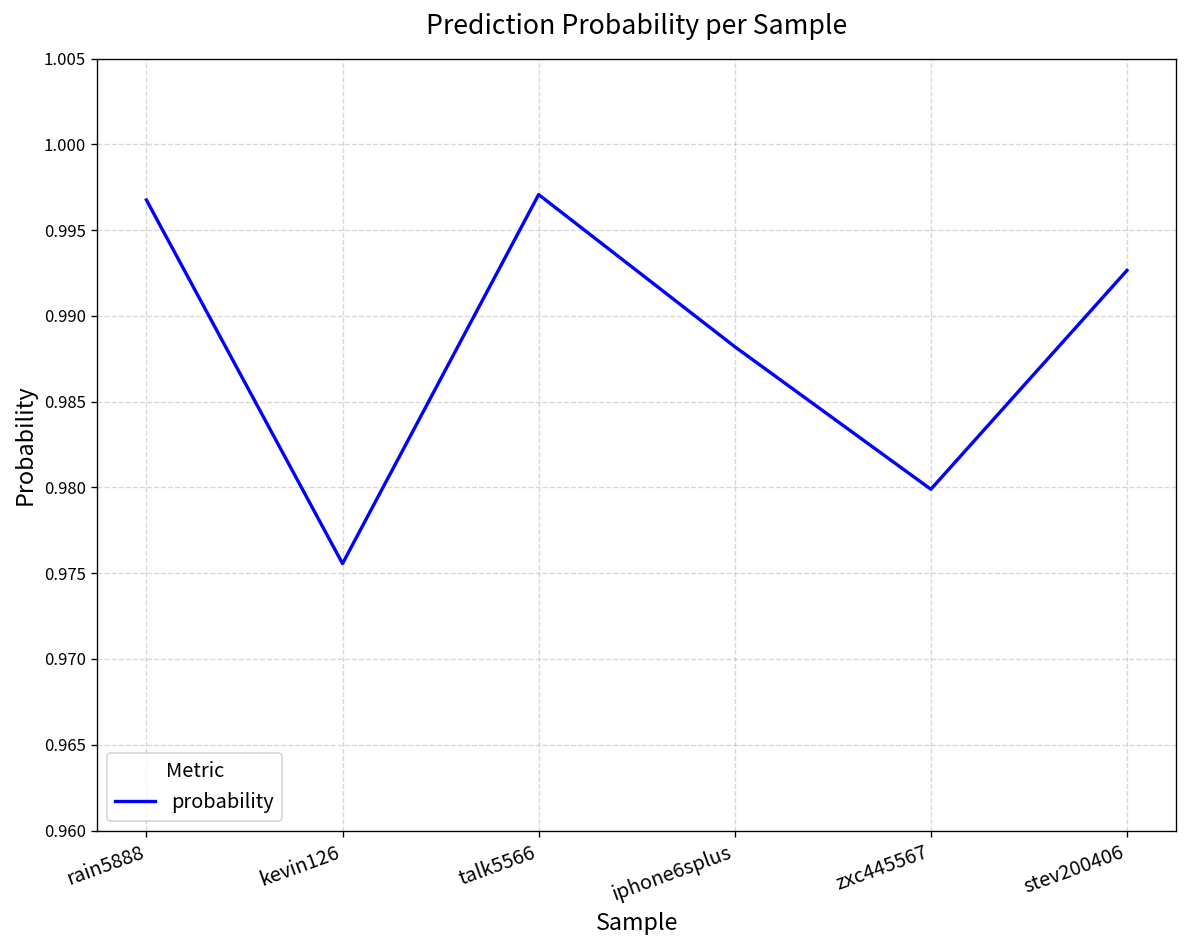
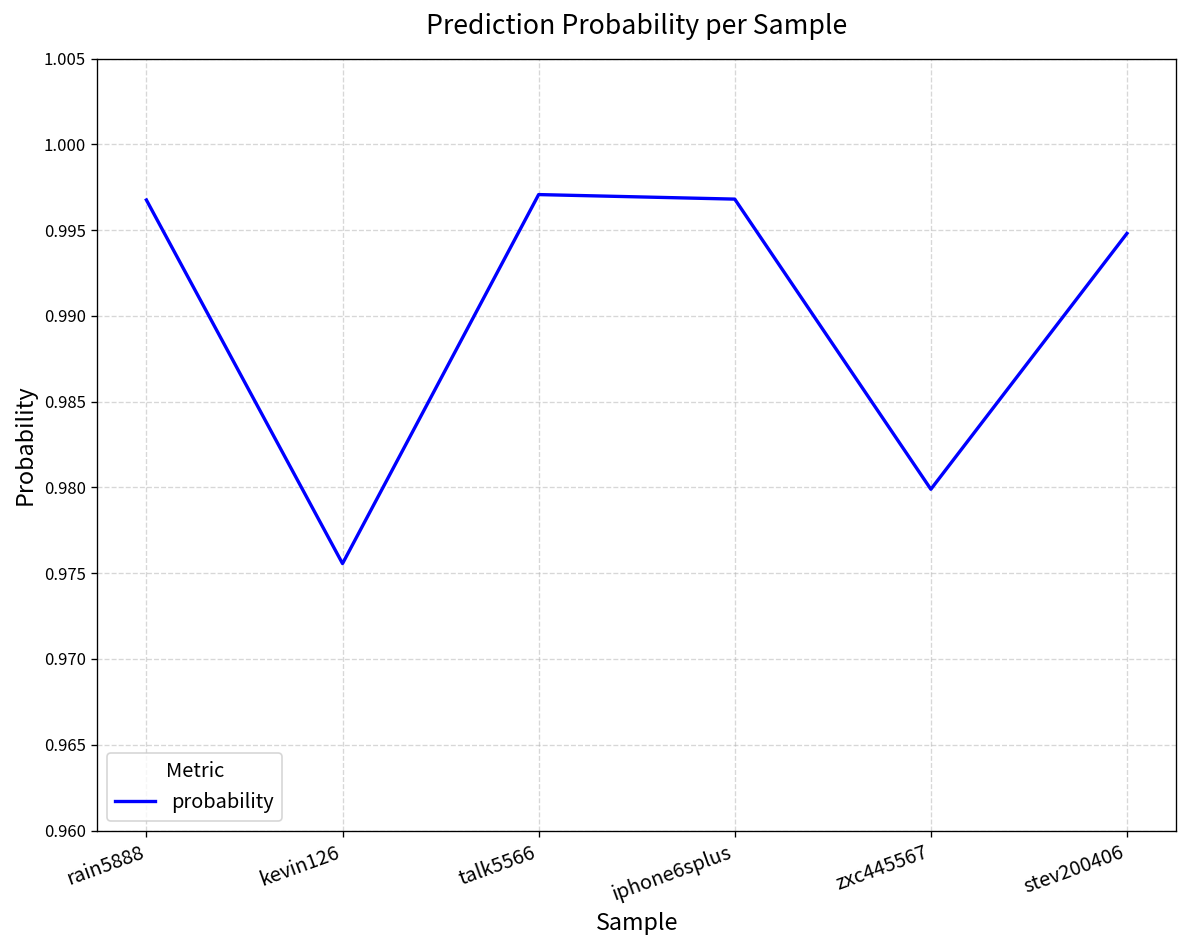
iphone6splus: 0.9882 -> 0.9968
stev200406: 0.9927 -> 0.9948
